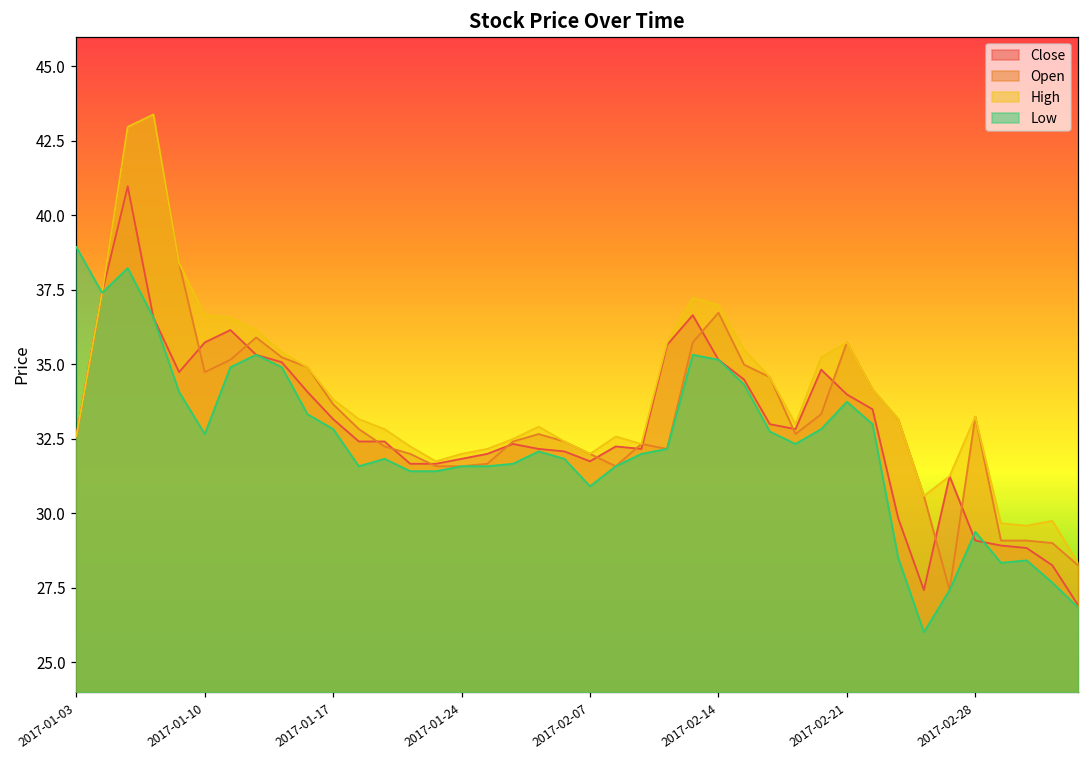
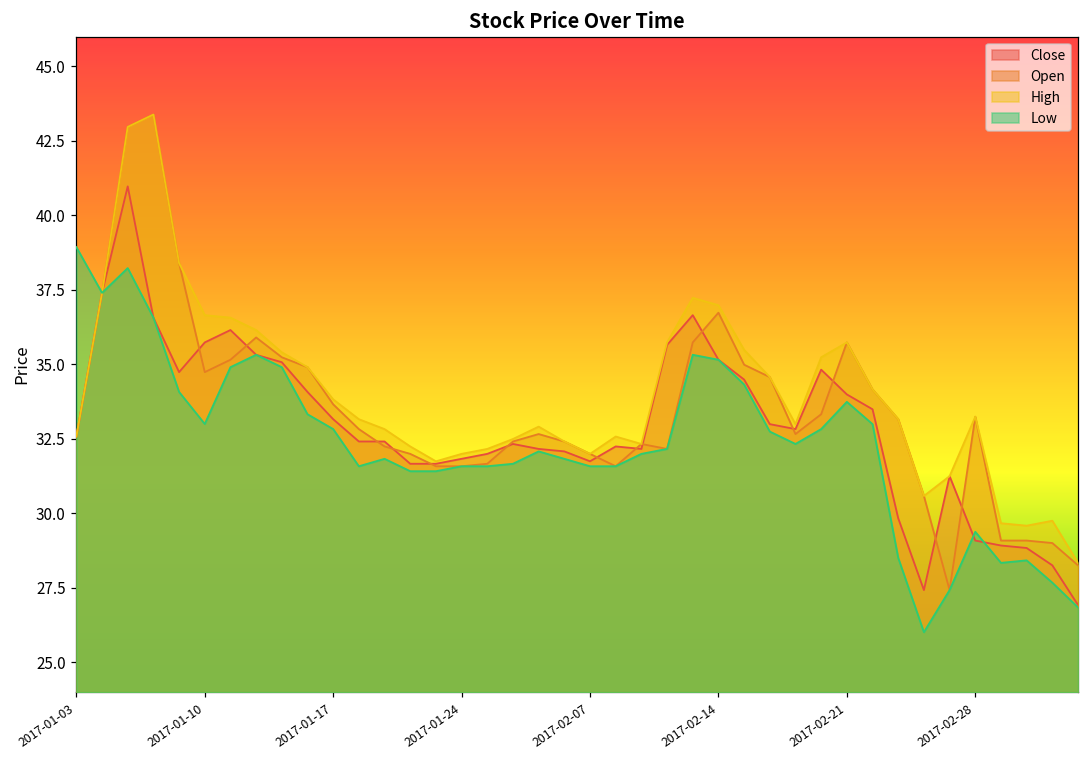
Low, 2017-01-10: 32.7 -> 33.0
Low, 2017-02-07: 30.9 -> 31.6
